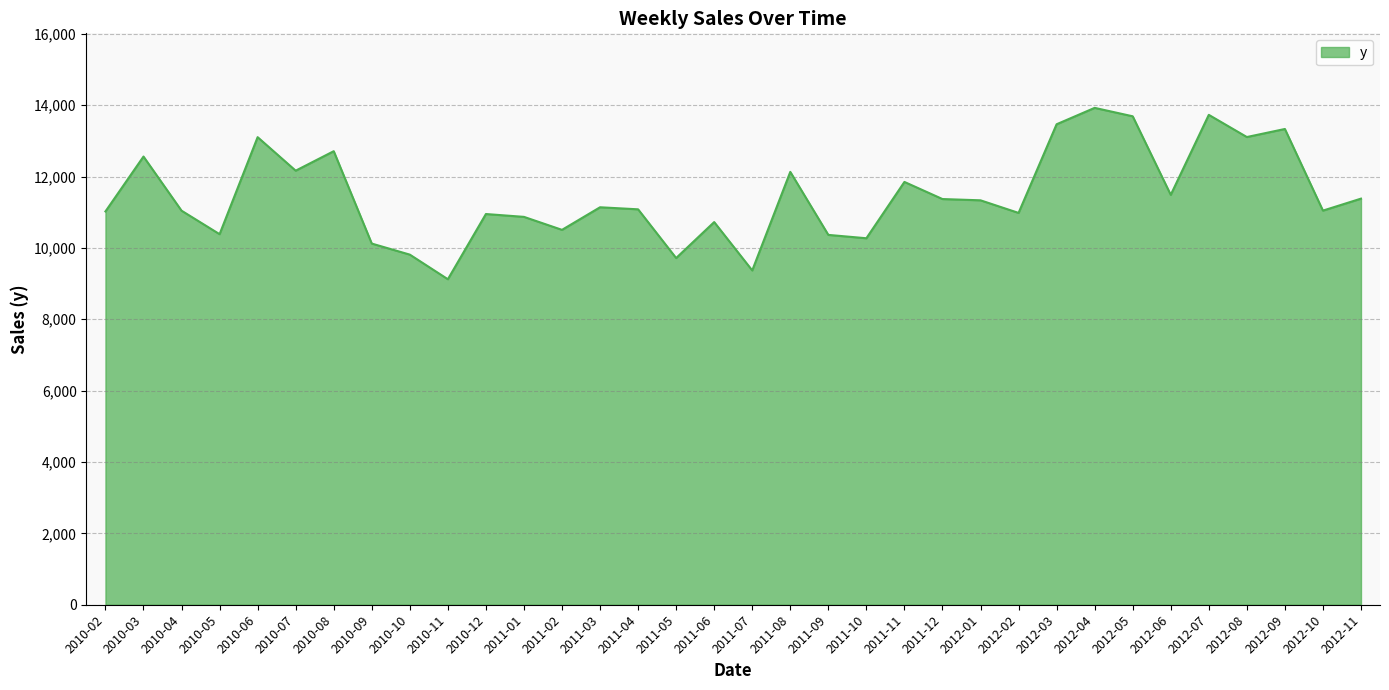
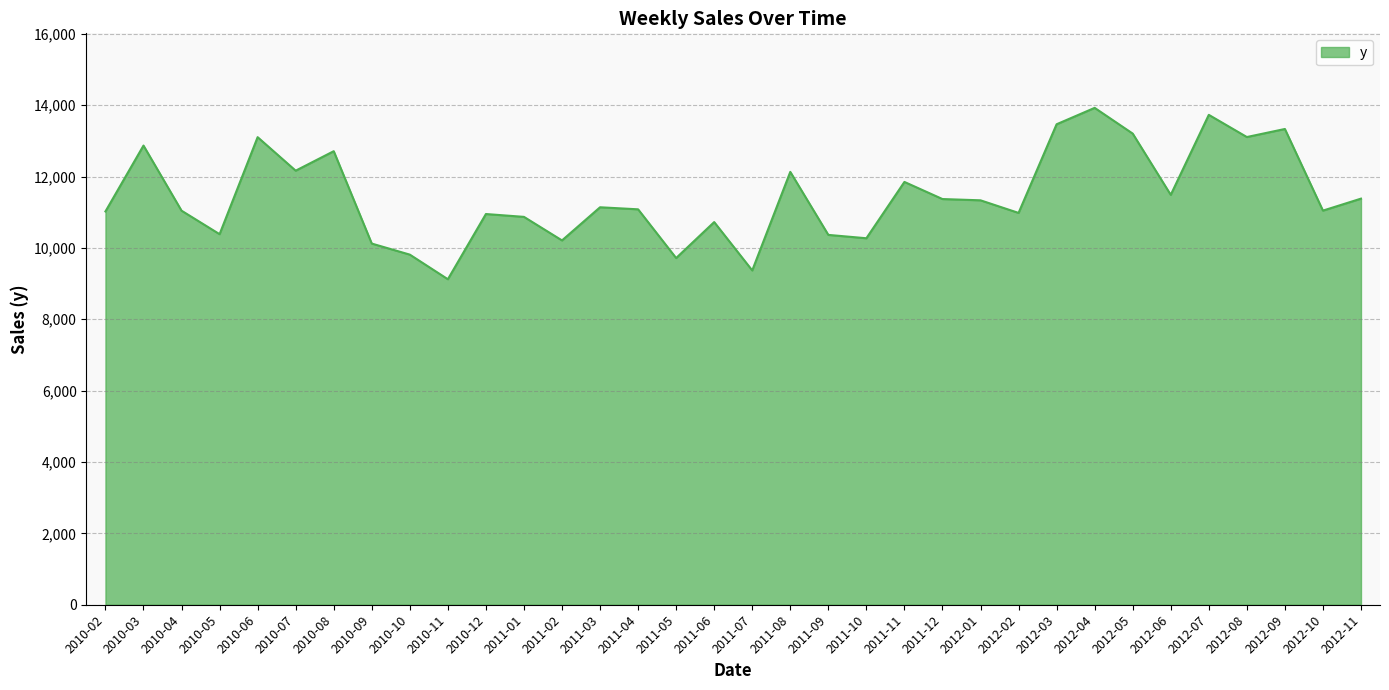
2010-03: 12,600 -> 12,900
2011-02: 10,500 -> 10,200
2012-05: 13,700 -> 13,200
